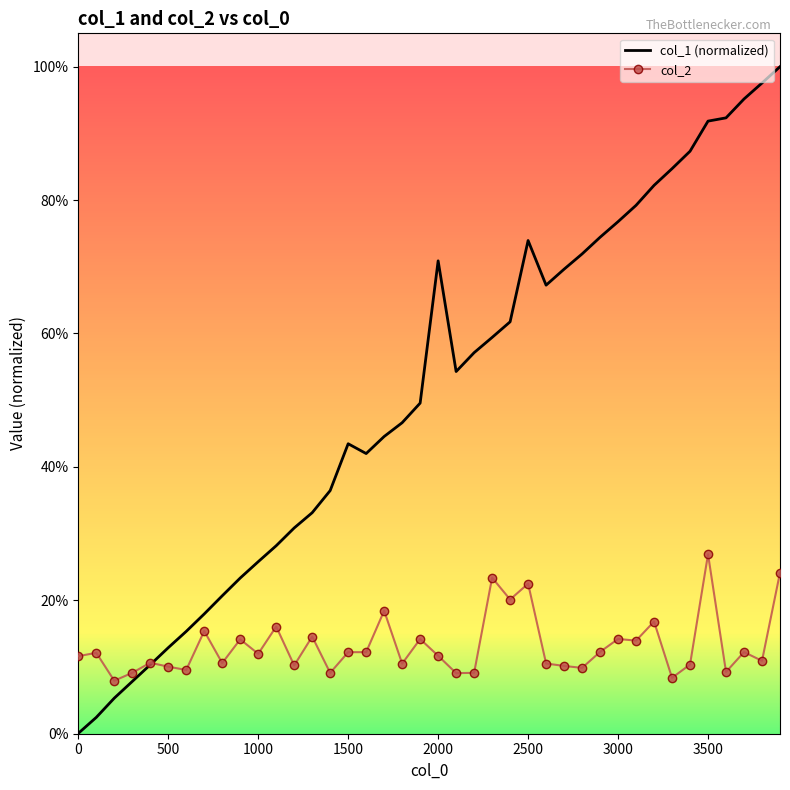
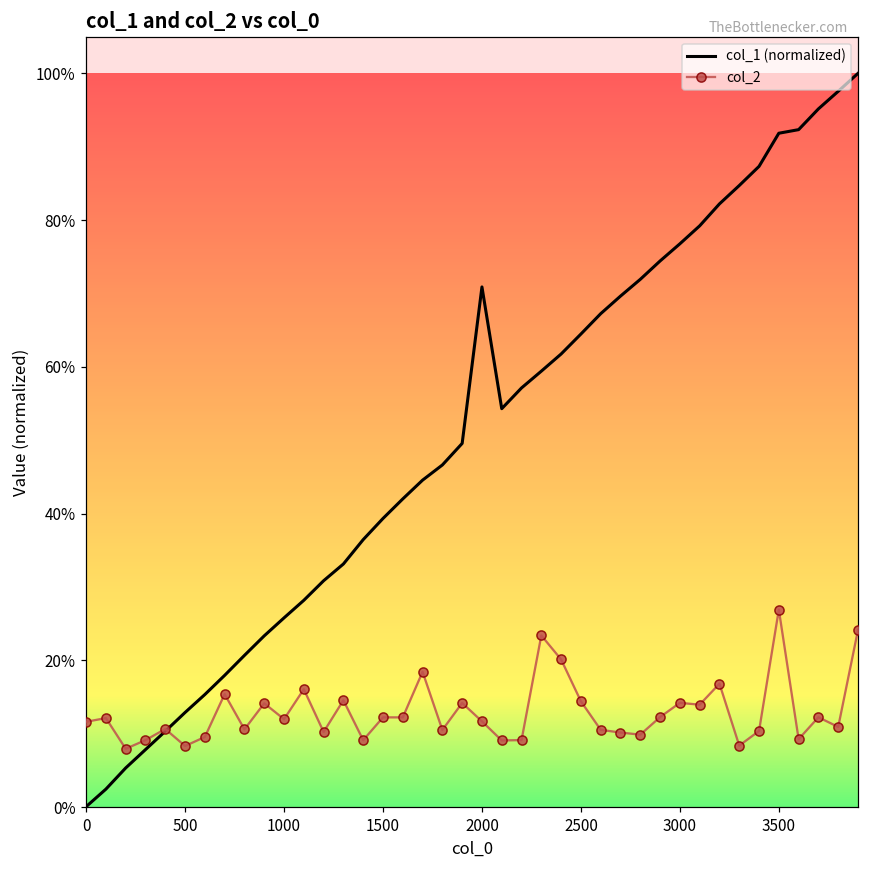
col_2, 500: 10% -> 8%
col_1 (normalized), 1500: 43% -> 39%
col_1 (normalized), 2500: 74% -> 64%
col_2, 2500: 23% -> 14%
